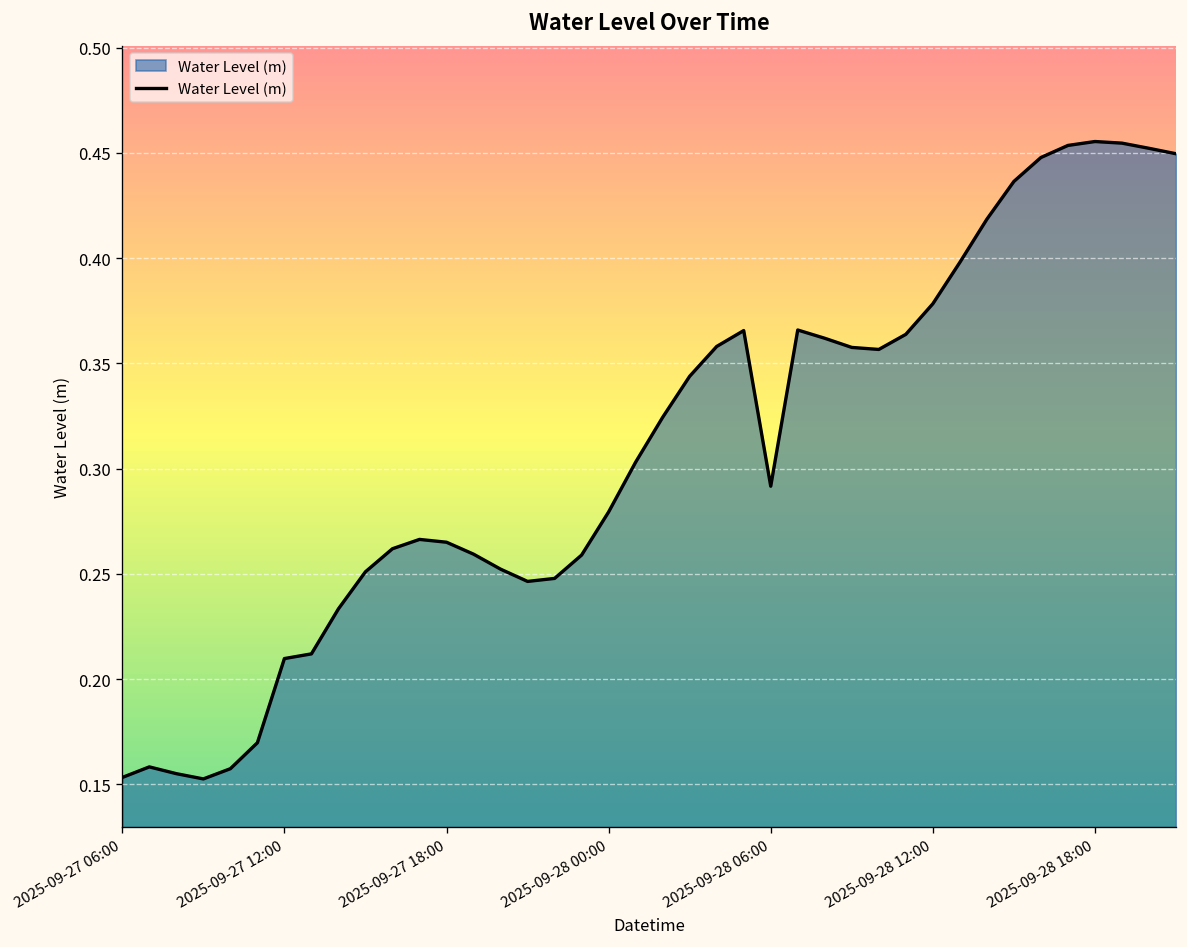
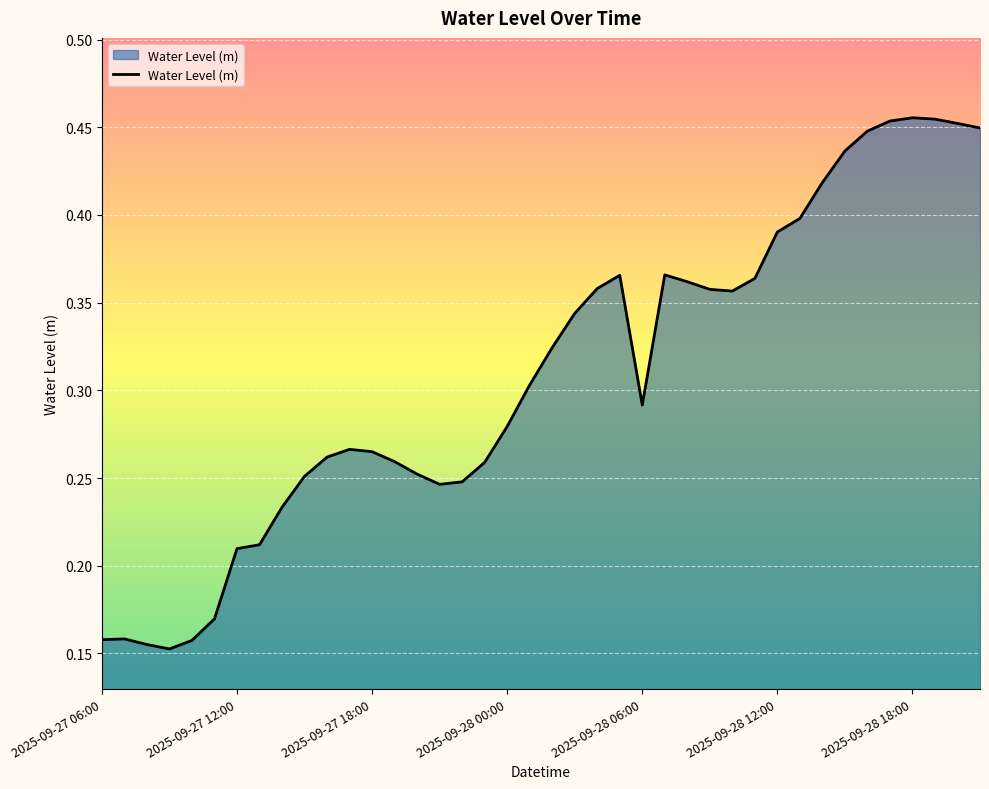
2025-09-27 06:00: 0.153 -> 0.158
2025-09-28 12:00: 0.378 -> 0.390
